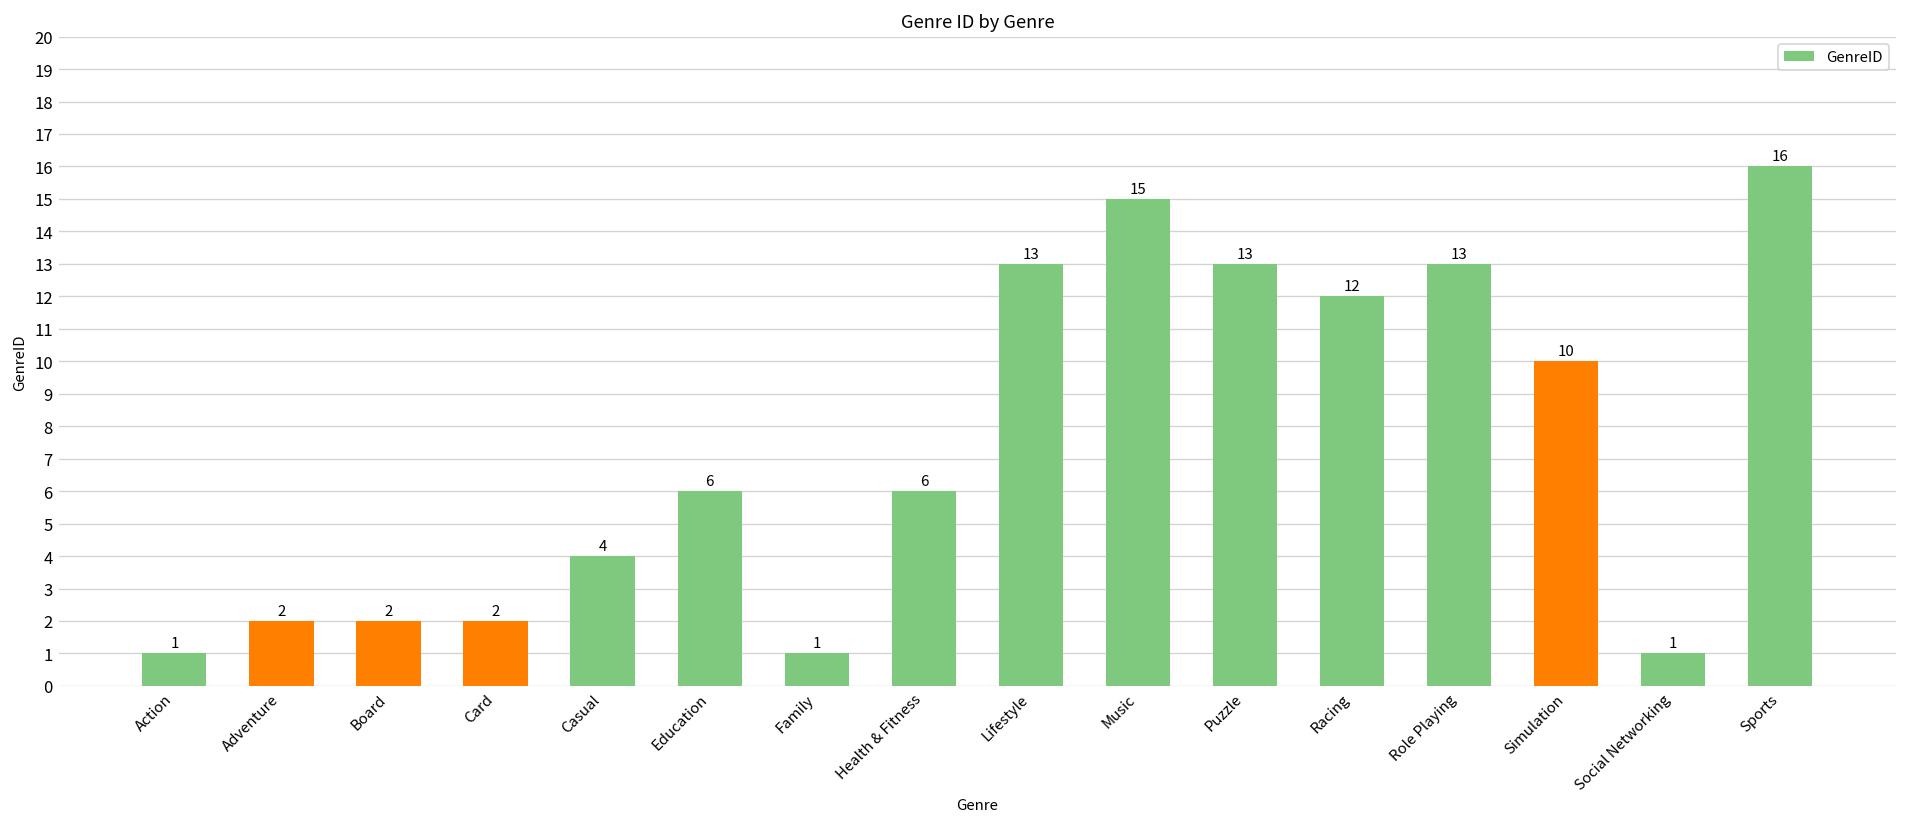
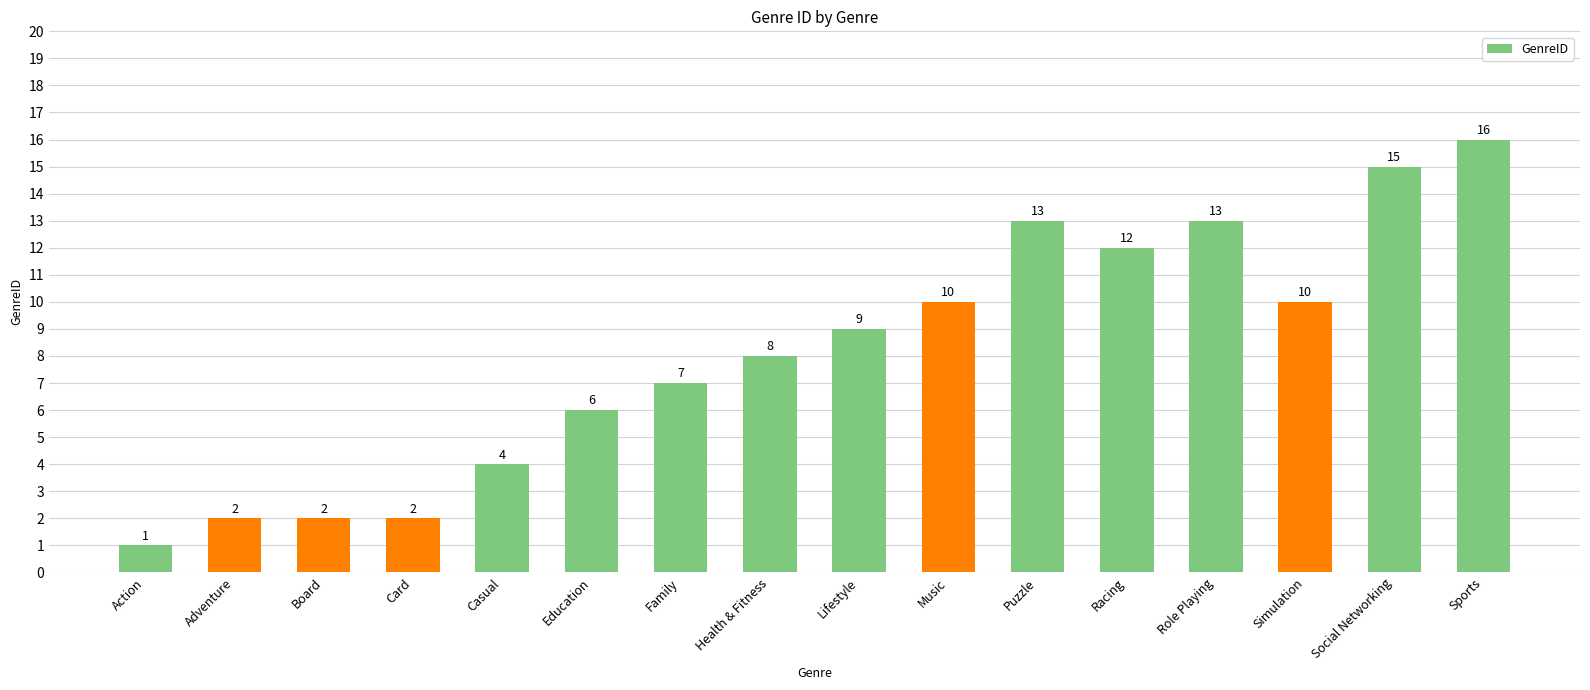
Family: 1 -> 7
Health & Fitness: 6 -> 8
Lifestyle: 13 -> 9
Music: 15 -> 10
Social Networking: 1 -> 15
